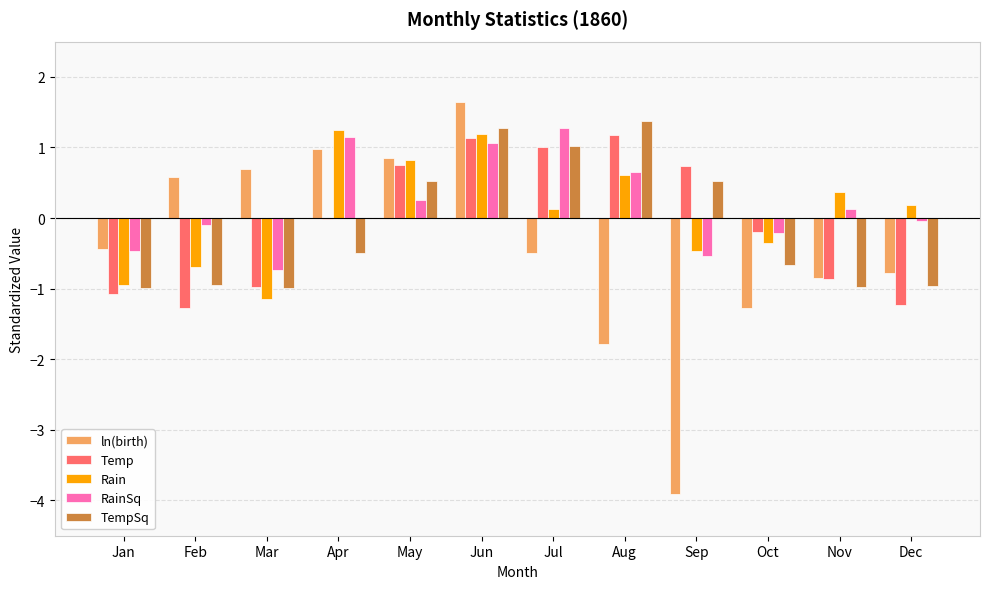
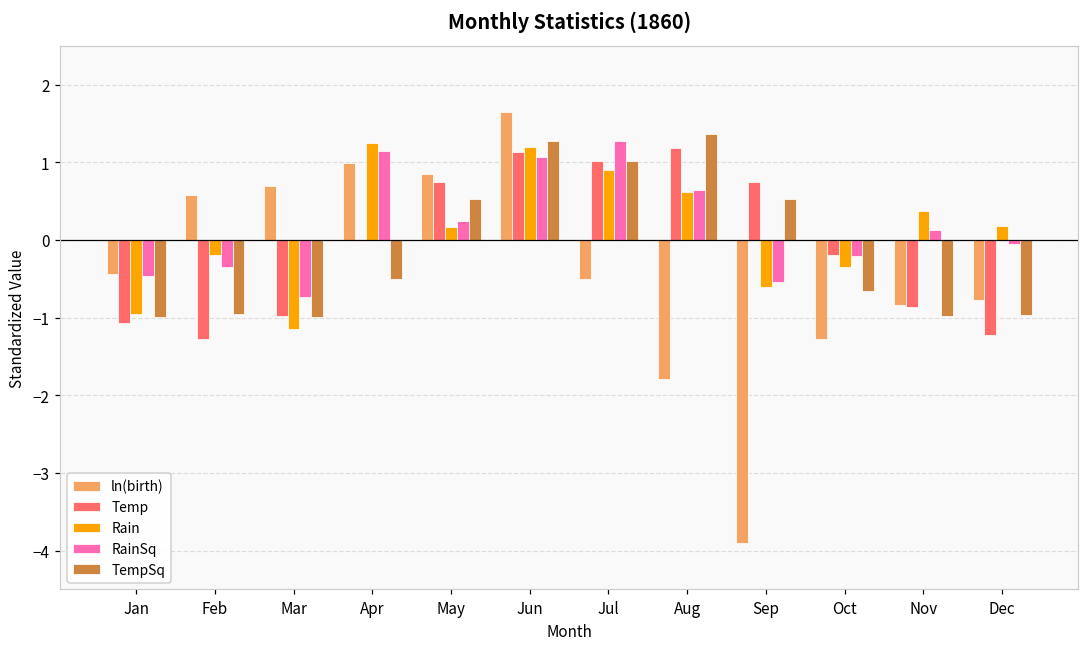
Rain, Feb: -0.7 -> -0.2
RainSq, Feb: -0.1 -> -0.3
Rain, May: 0.8 -> 0.2
Rain, Jul: 0.1 -> 0.9
Rain, Sep: -0.5 -> -0.6
